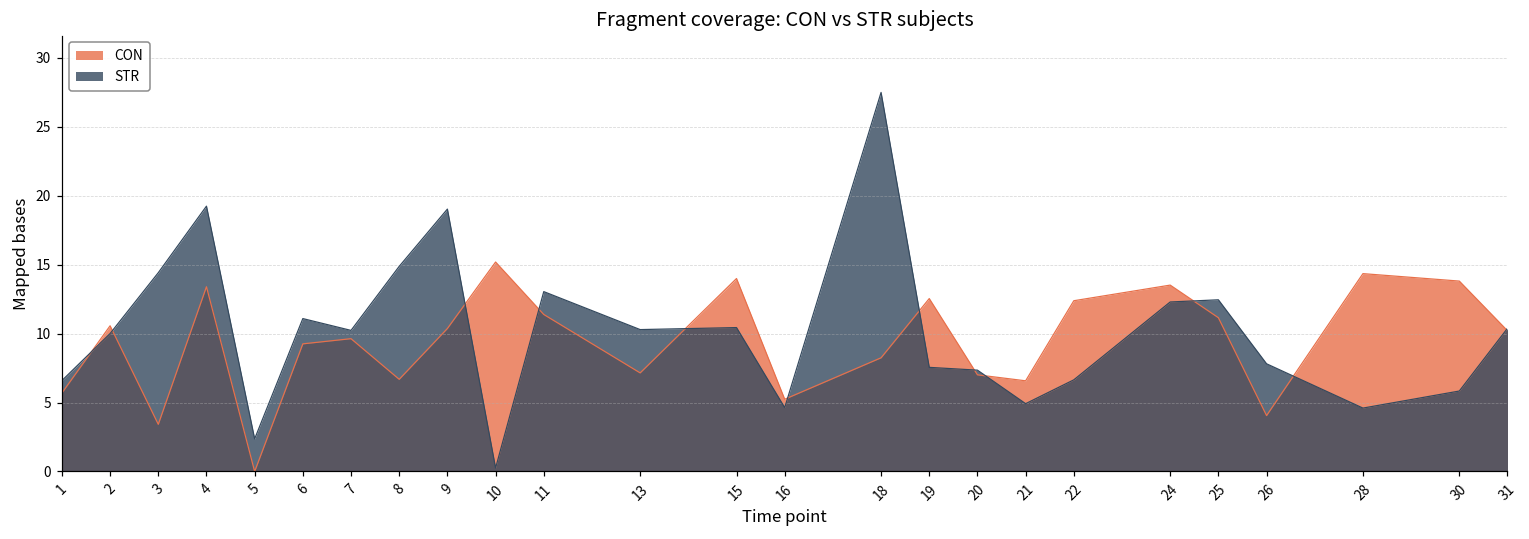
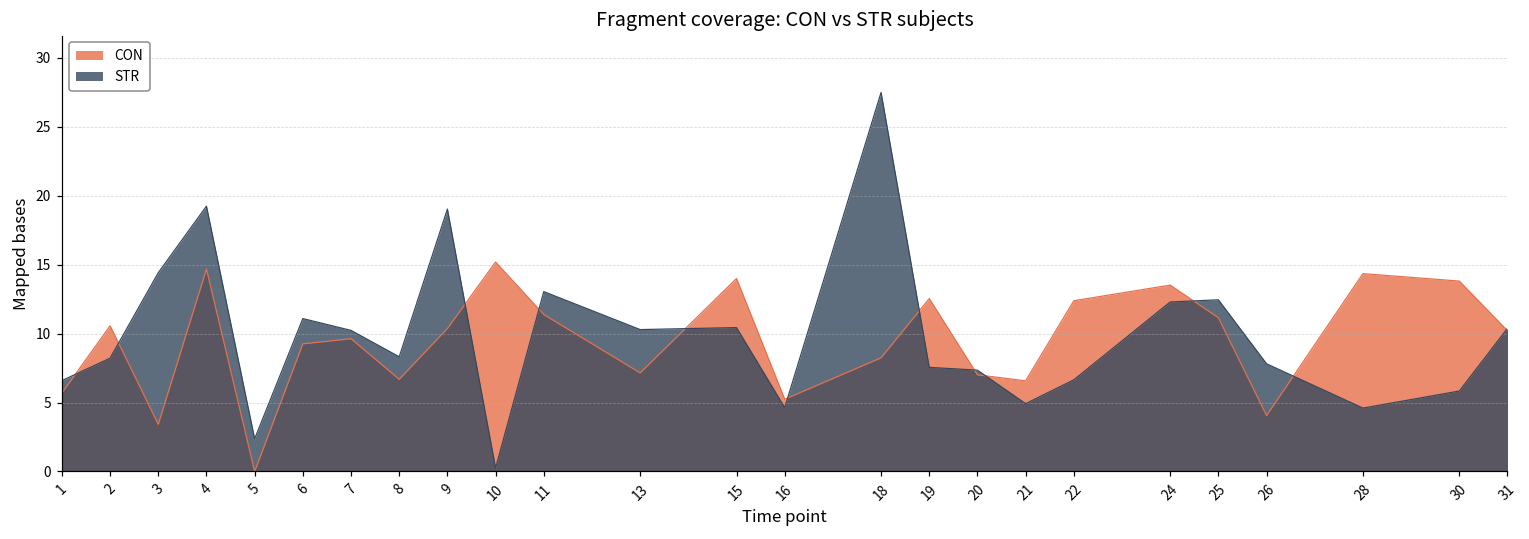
STR, 2: 10.0 -> 8.2
CON, 4: 13.4 -> 14.7
STR, 8: 14.9 -> 8.3
